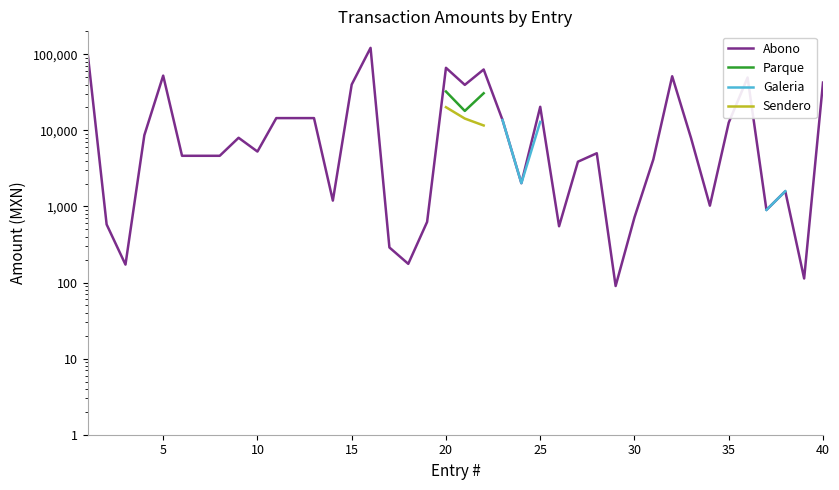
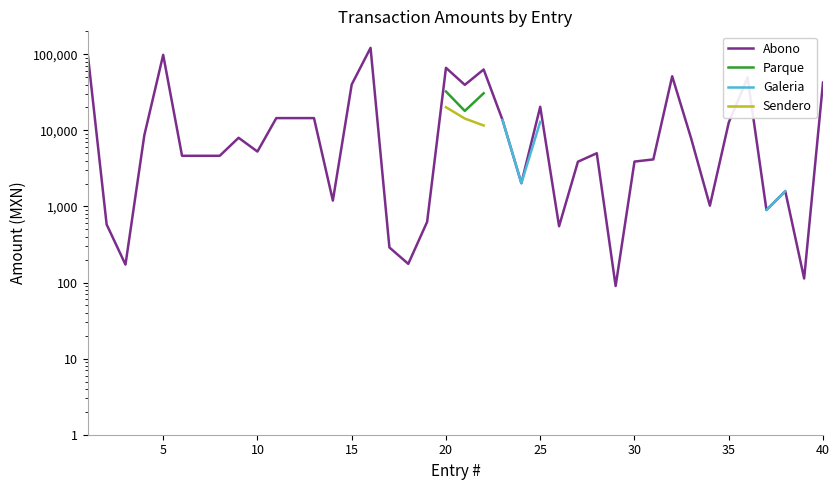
Abono, 5: 50,000 -> 100,000
Abono, 30: 700 -> 4,000
